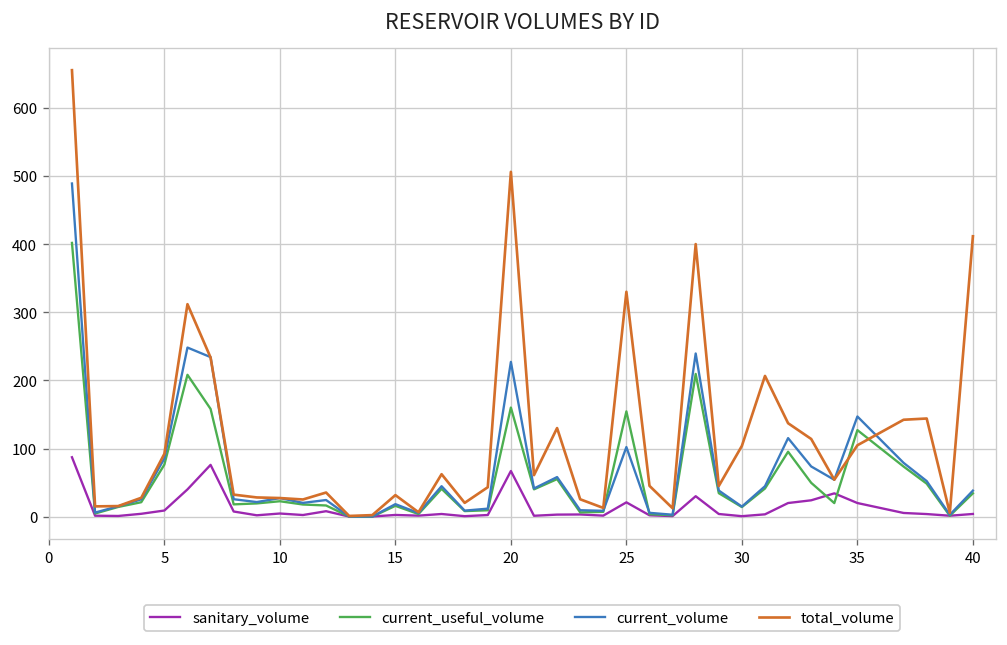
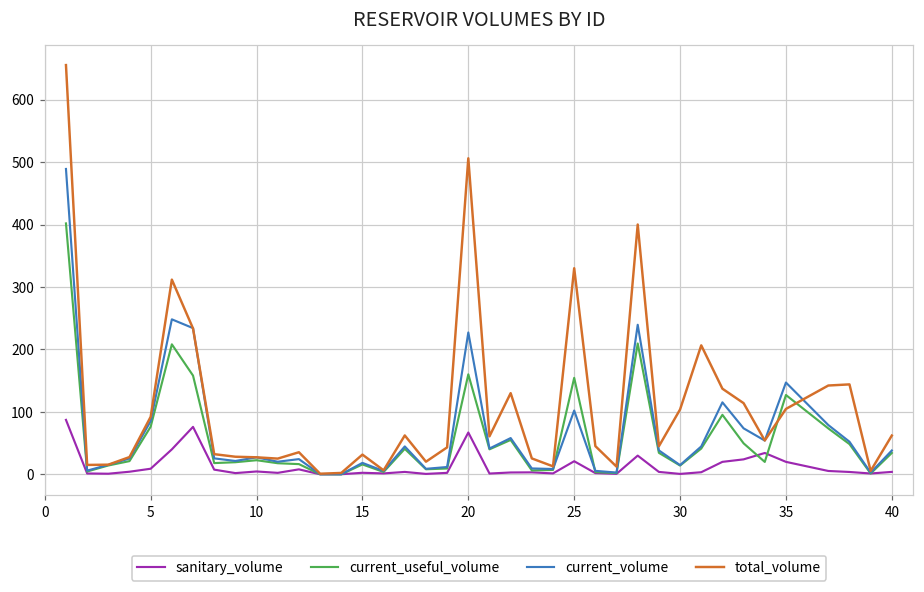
total_volume, 40: 410 -> 60
